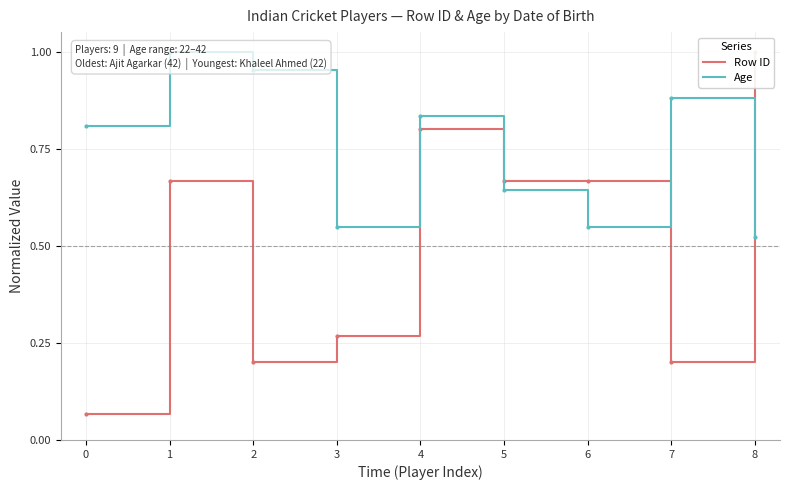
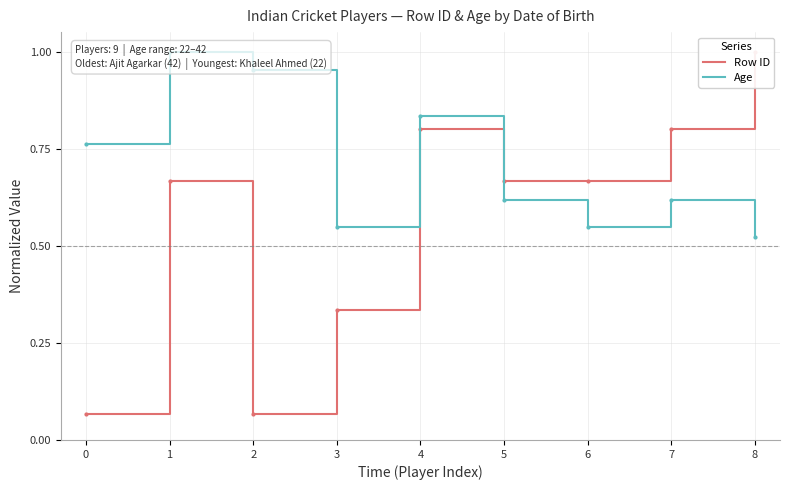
Age, 0: 0.81 -> 0.76
Row ID, 2: 0.20 -> 0.07
Row ID, 3: 0.27 -> 0.33
Age, 5: 0.64 -> 0.62
Row ID, 7: 0.20 -> 0.80
Age, 7: 0.88 -> 0.62
